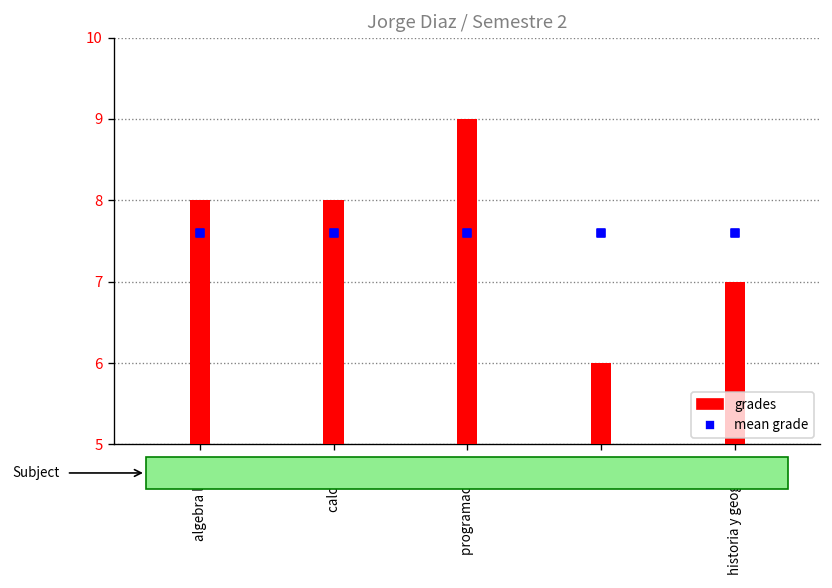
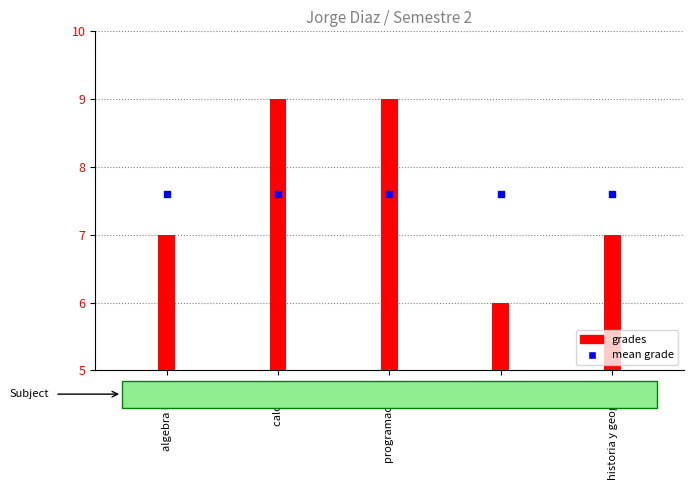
grades, algebra lineal: 8 -> 7
grades, calculo 2: 8 -> 9
